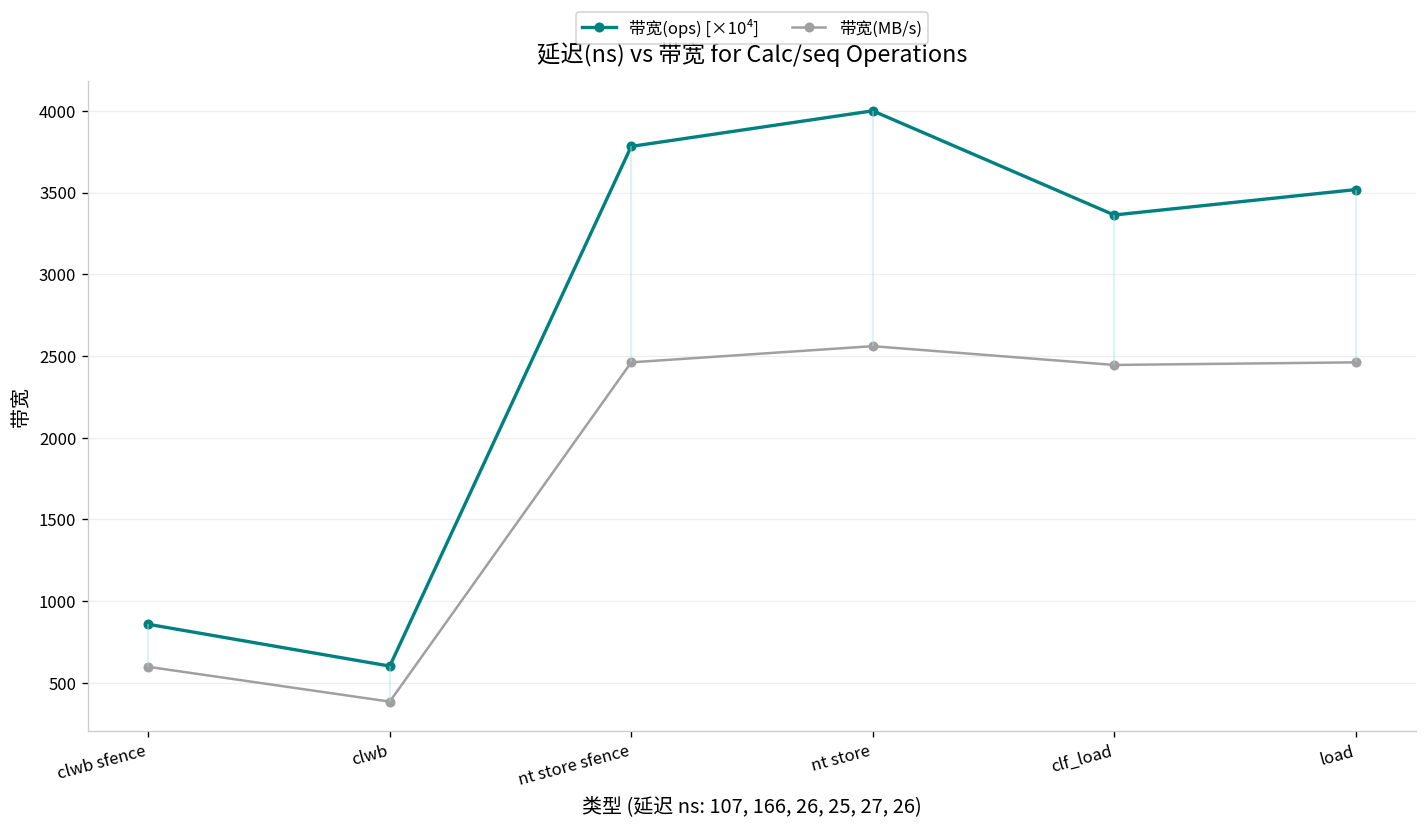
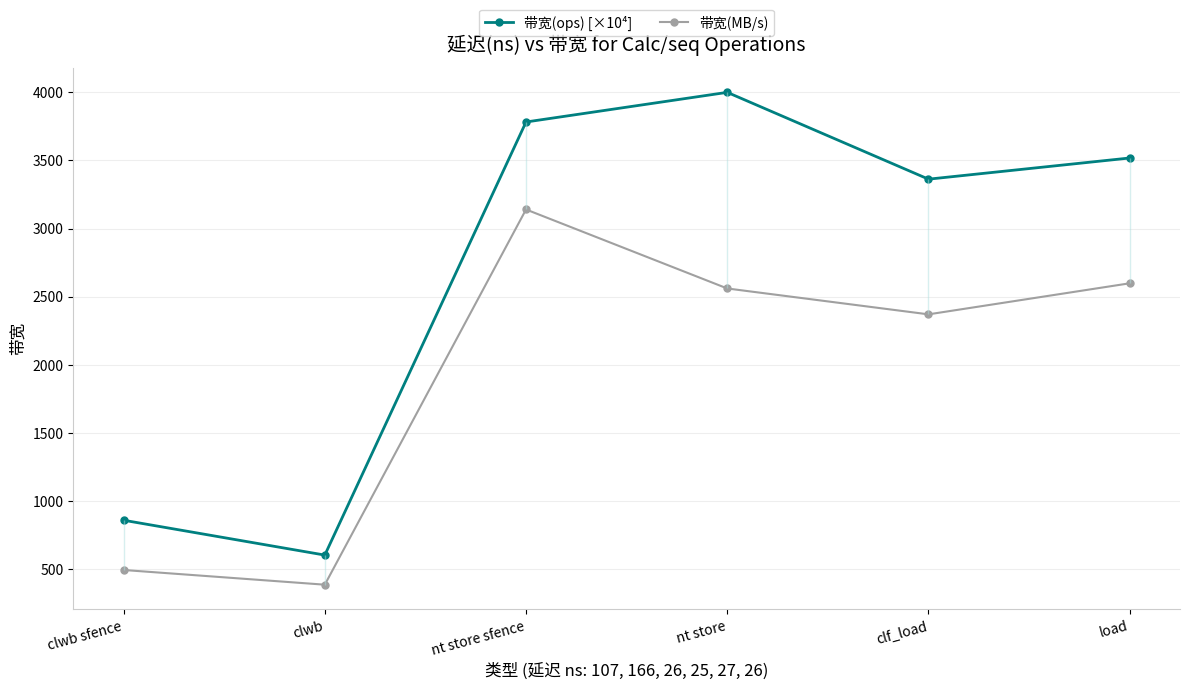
带宽(MB/s), clwb sfence: 600 -> 490
带宽(MB/s), nt store sfence: 2460 -> 3140
带宽(MB/s), clf_load: 2450 -> 2370
带宽(MB/s), load: 2460 -> 2600
